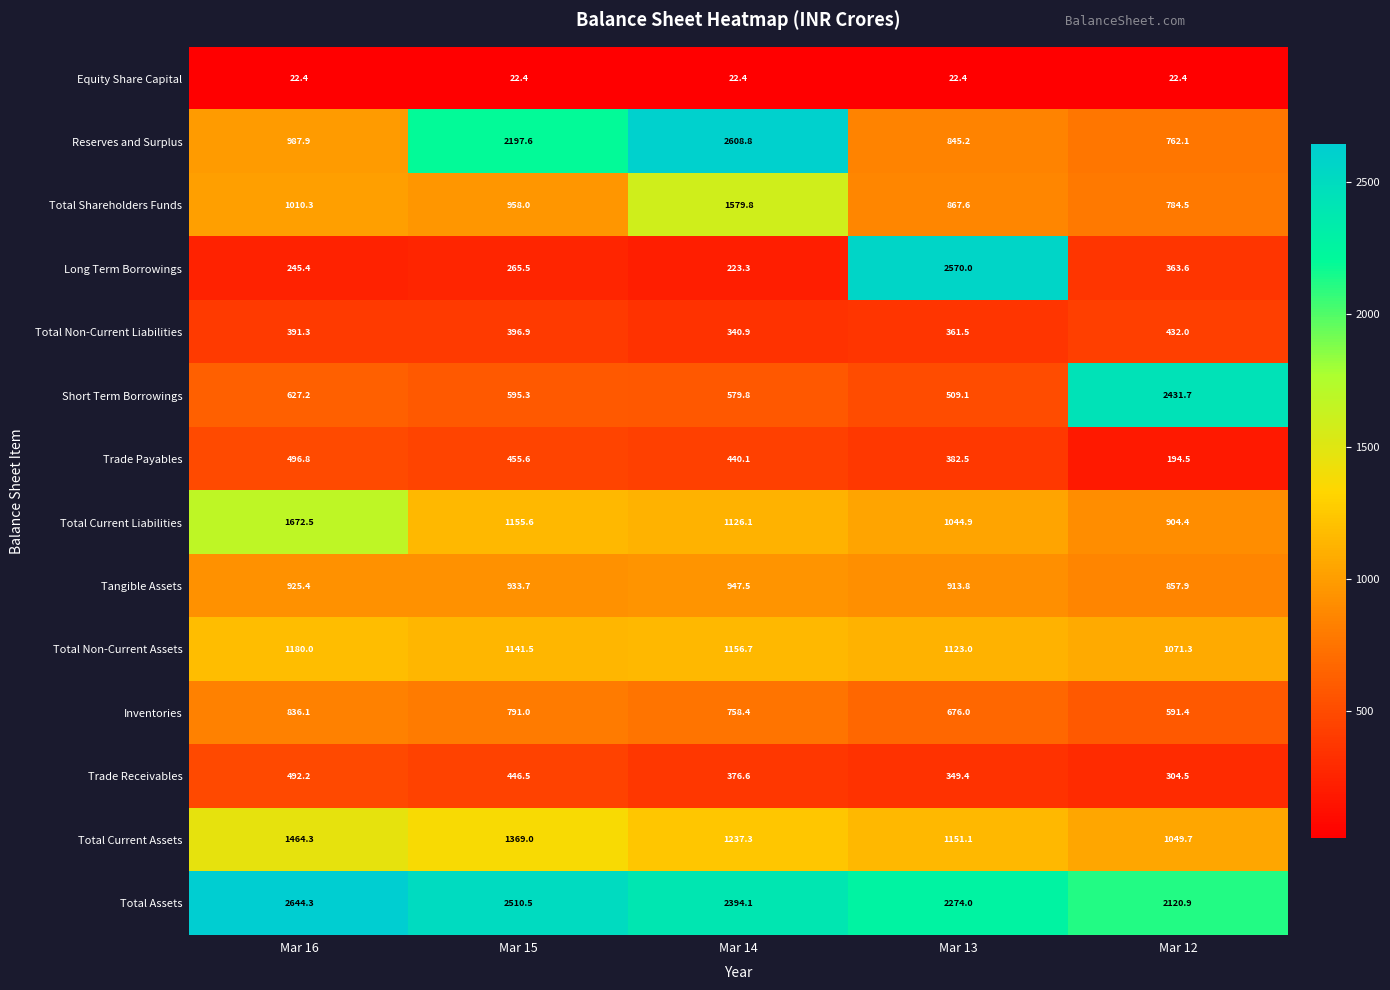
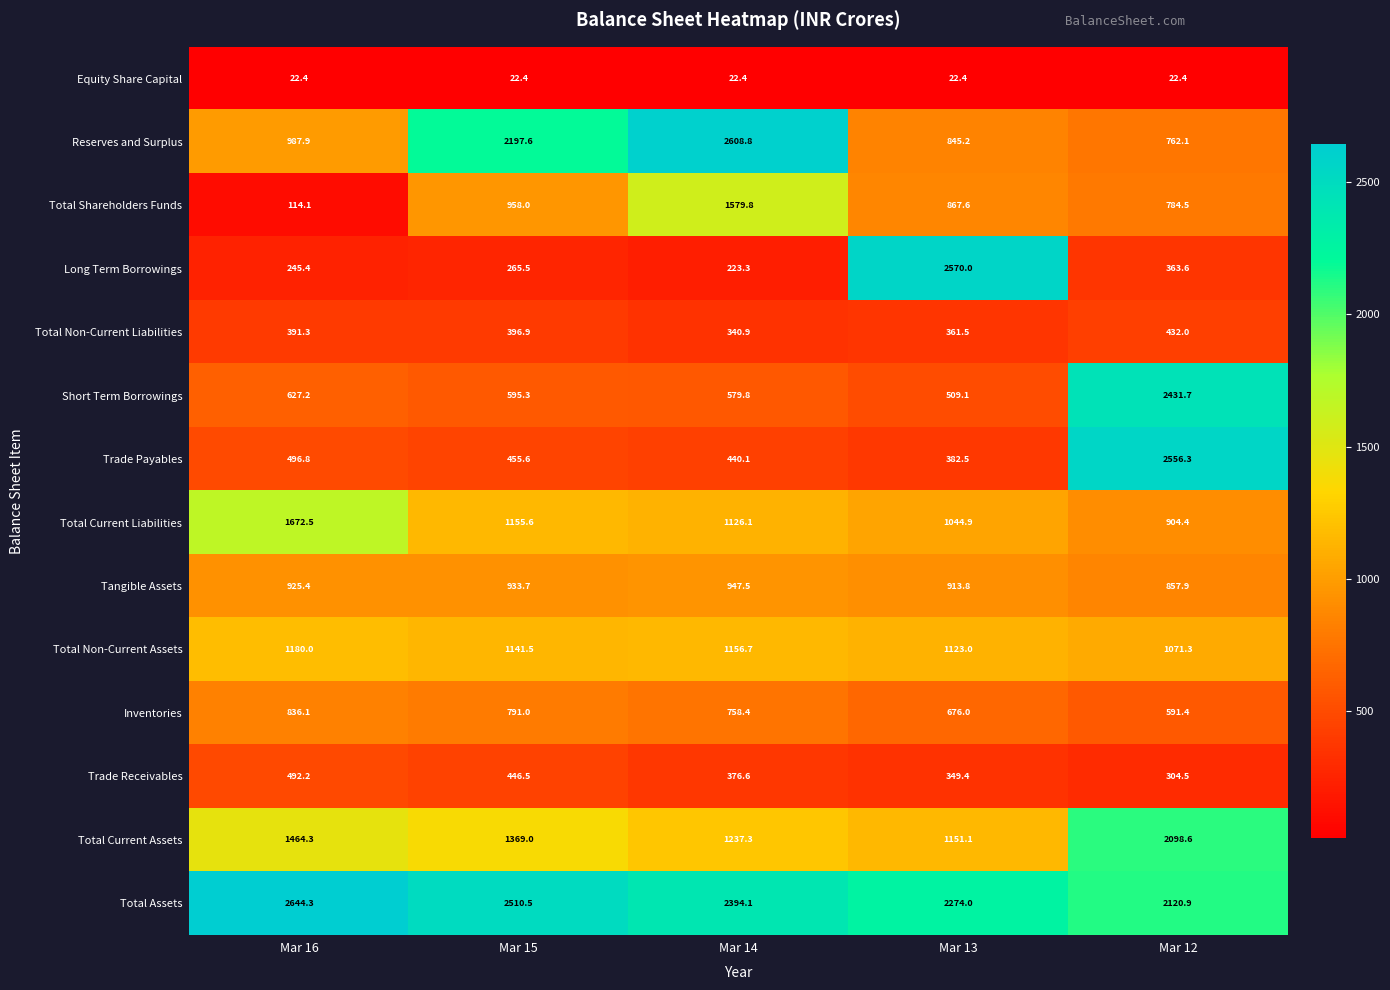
Total Shareholders Funds, Mar 16: 1010.3 -> 114.1
Trade Payables, Mar 12: 194.5 -> 2556.3
Total Current Assets, Mar 12: 1049.7 -> 2098.6
